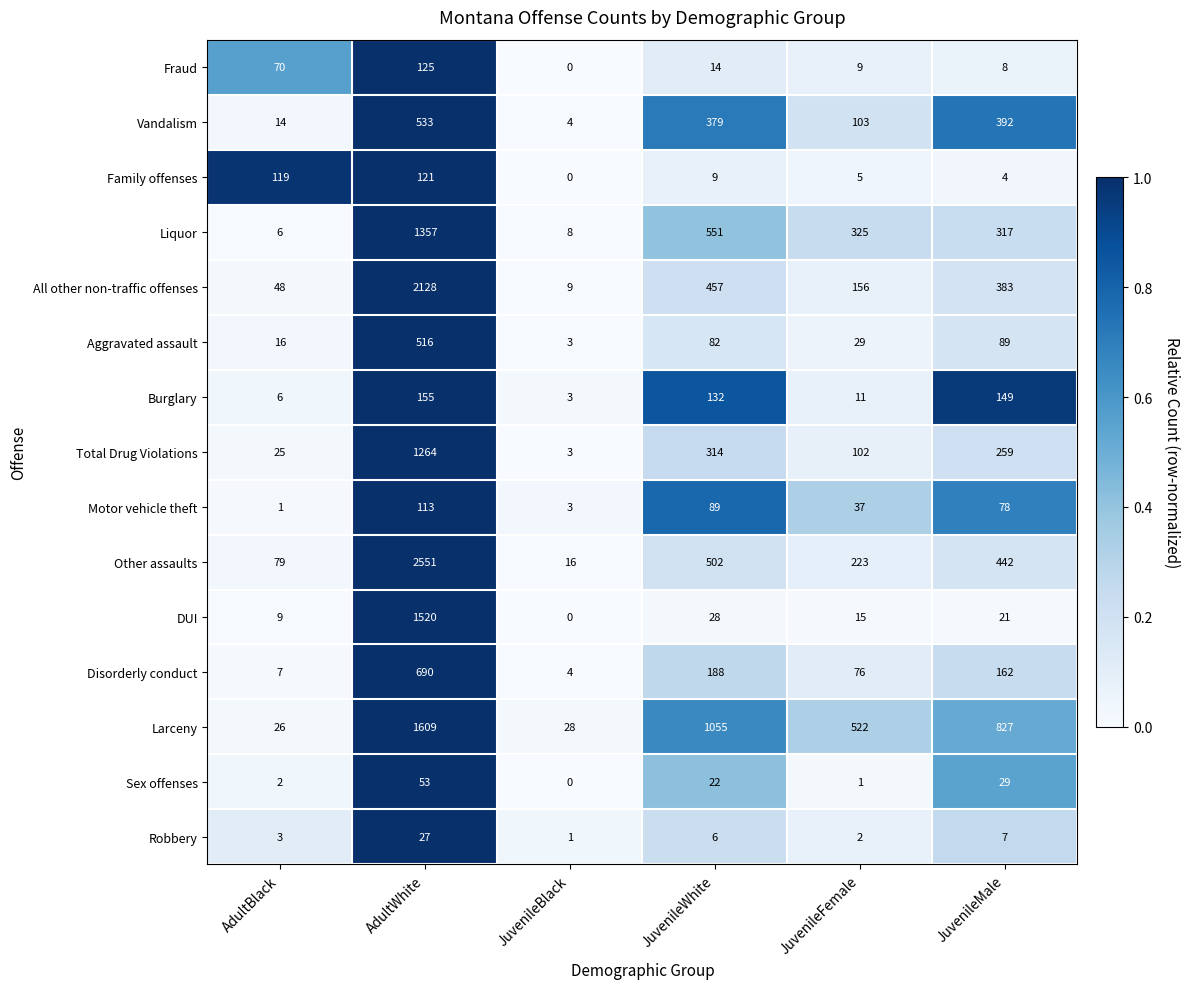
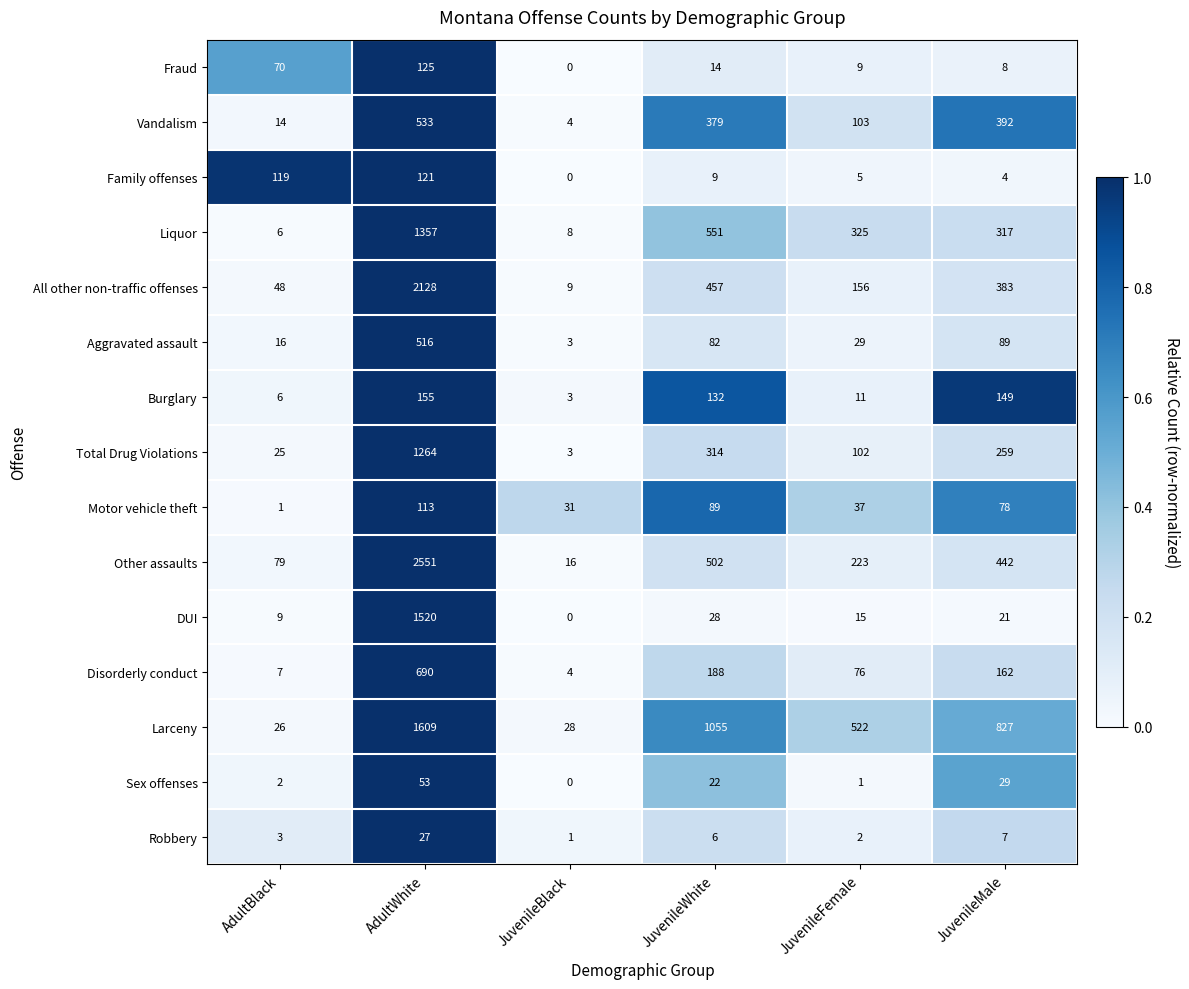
Motor vehicle theft, JuvenileBlack: 3 -> 31
